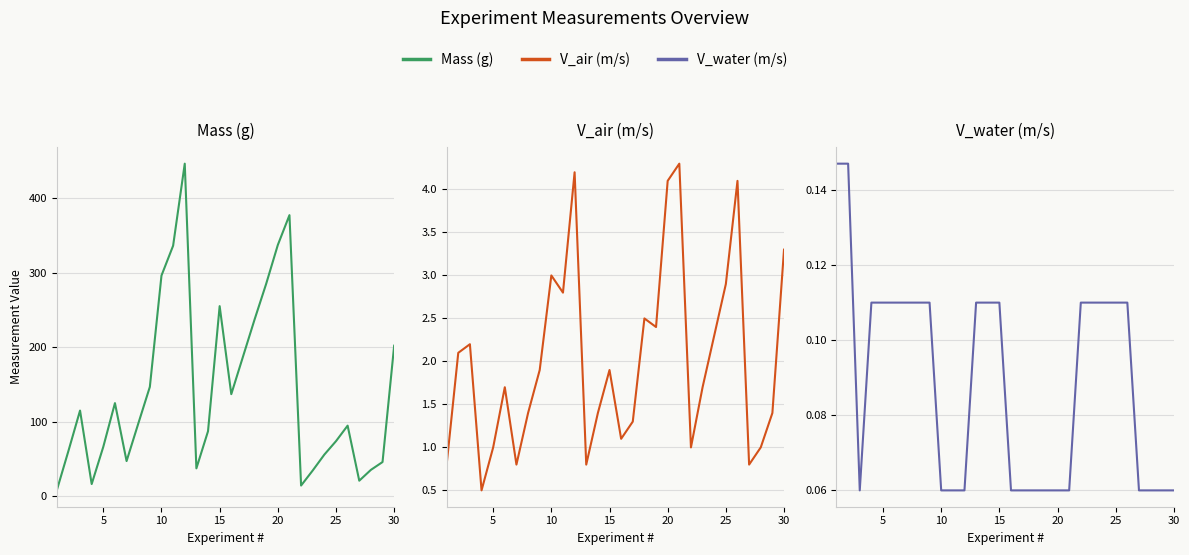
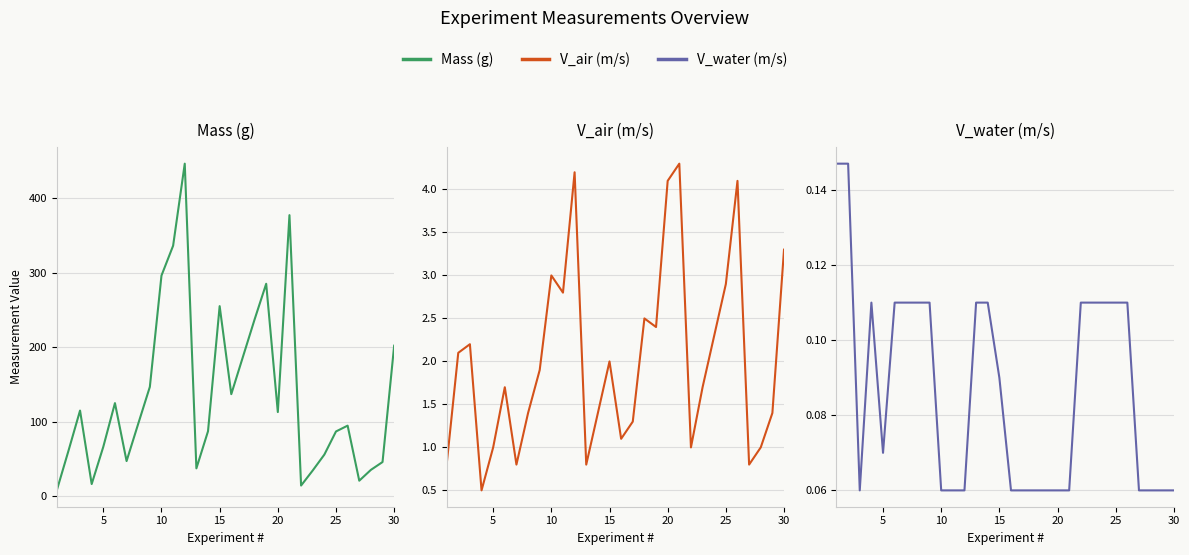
Mass (g), 20: 340 -> 110
Mass (g), 25: 70 -> 90
V_air (m/s), 15: 1.9 -> 2.0
V_water (m/s), 5: 0.11 -> 0.07
V_water (m/s), 15: 0.11 -> 0.09
